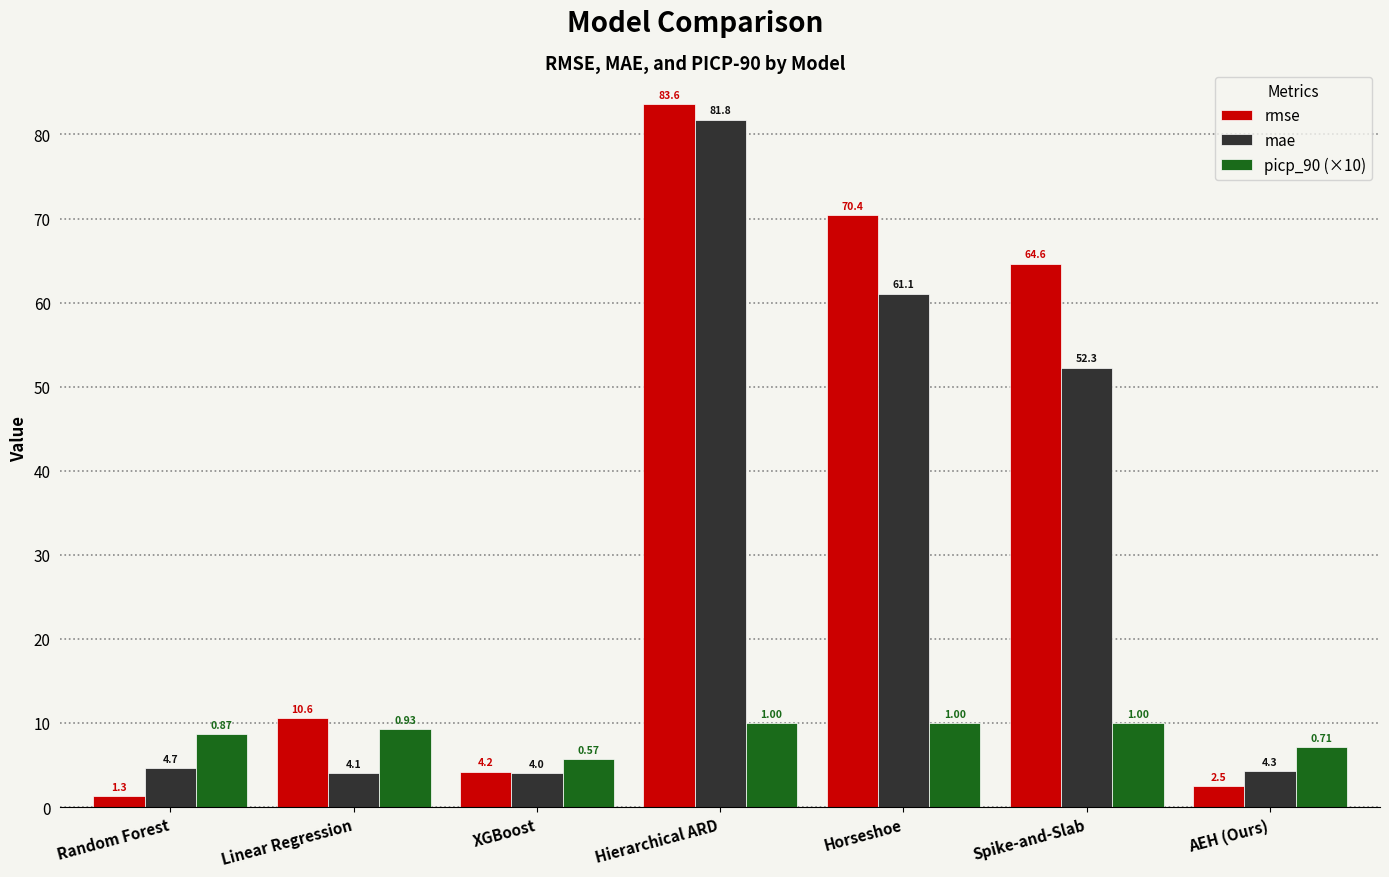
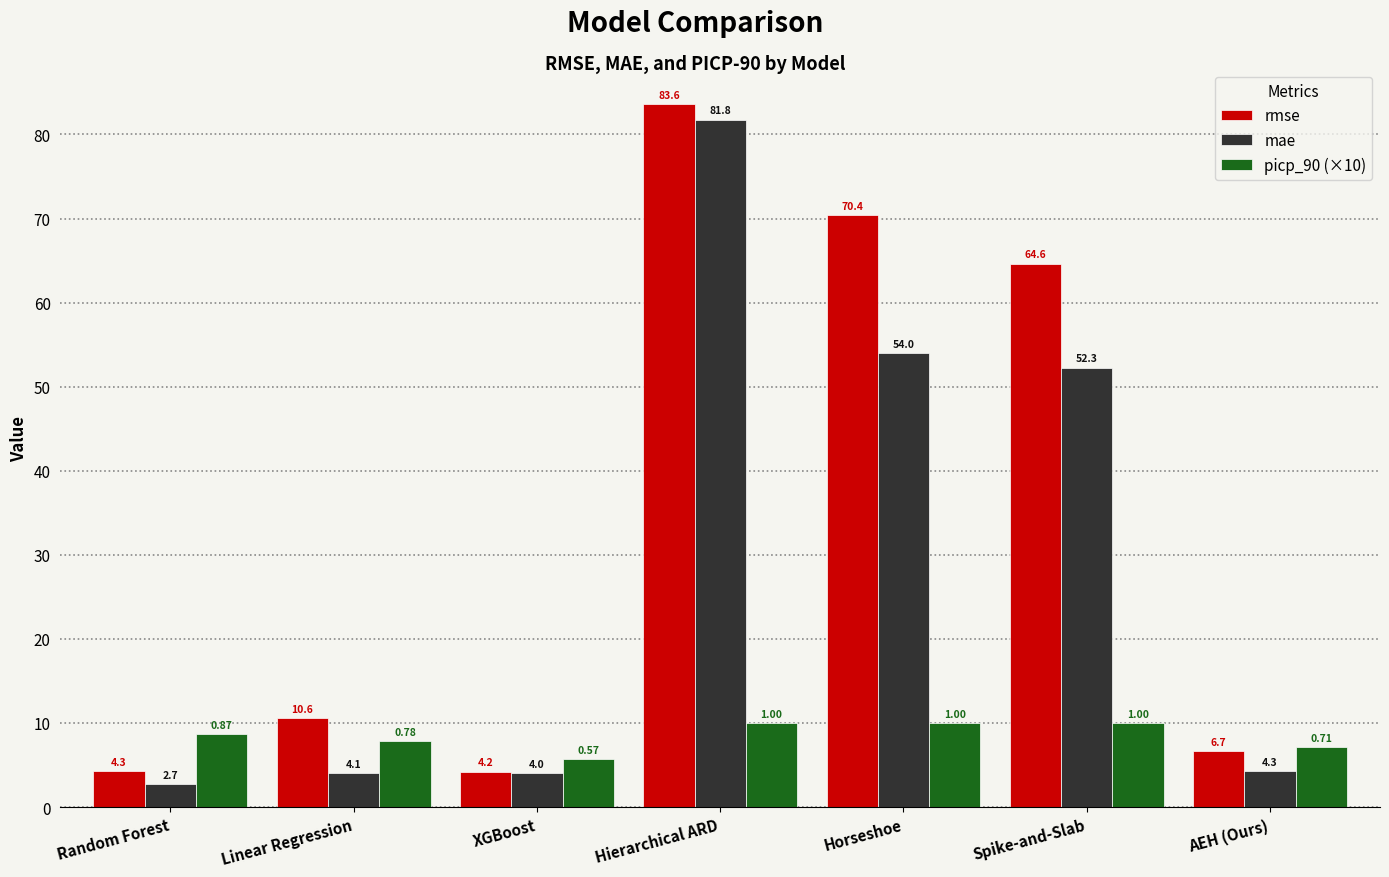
rmse, Random Forest: 1.3 -> 4.3
mae, Random Forest: 4.7 -> 2.7
picp_90 (×10), Linear Regression: 0.93 -> 0.78
mae, Horseshoe: 61.1 -> 54.0
rmse, AEH (Ours): 2.5 -> 6.7
